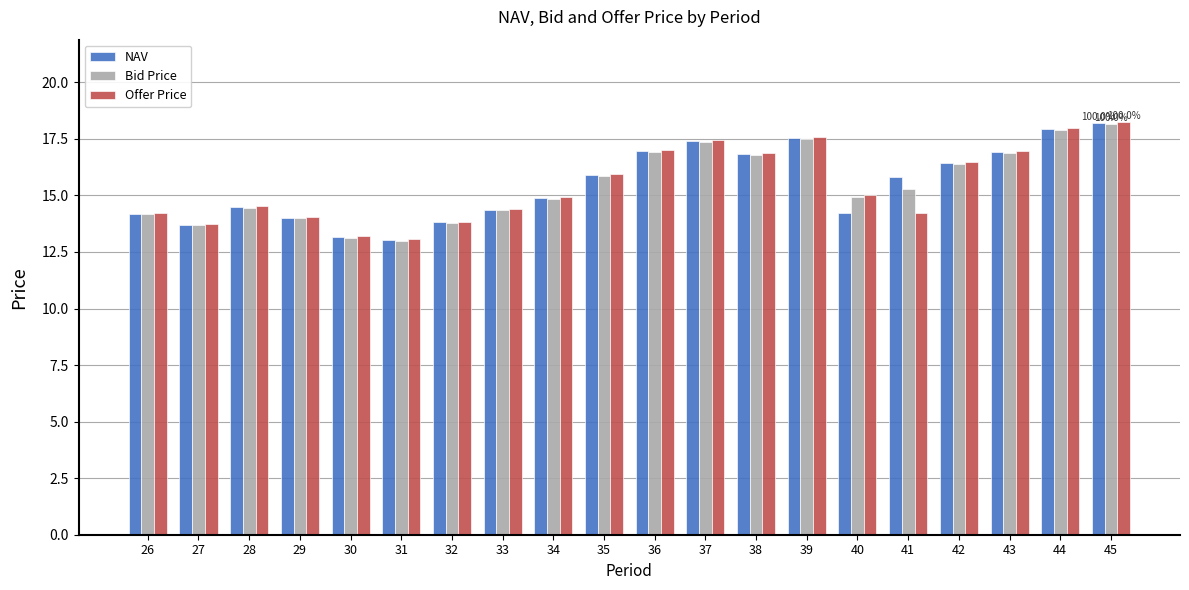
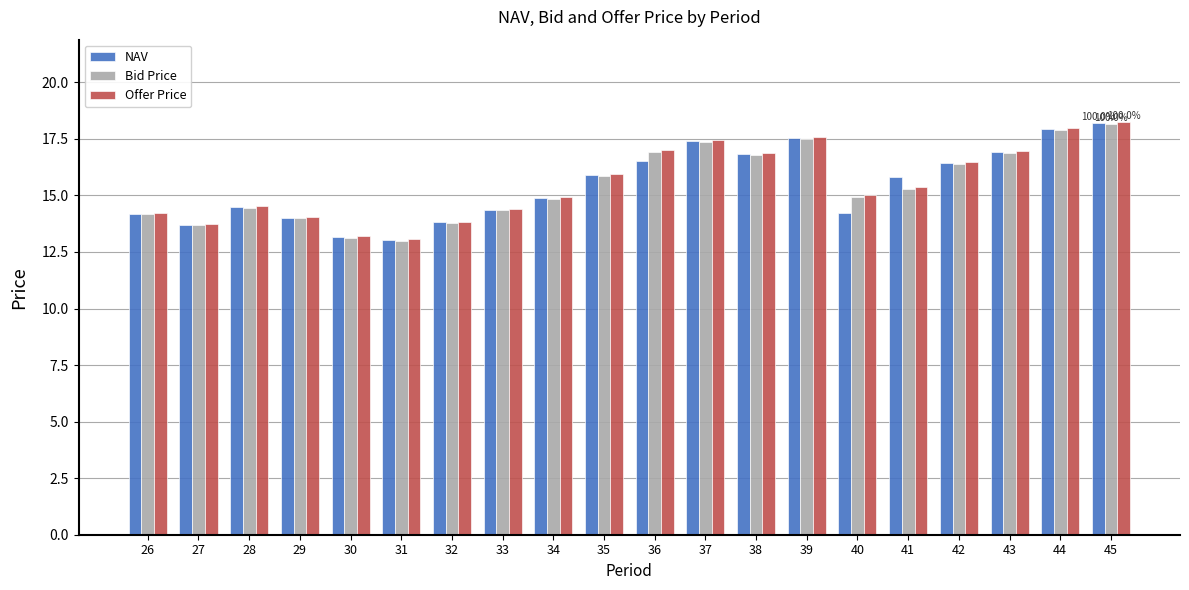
NAV, 36: 17.0 -> 16.5
Offer Price, 41: 14.2 -> 15.4
